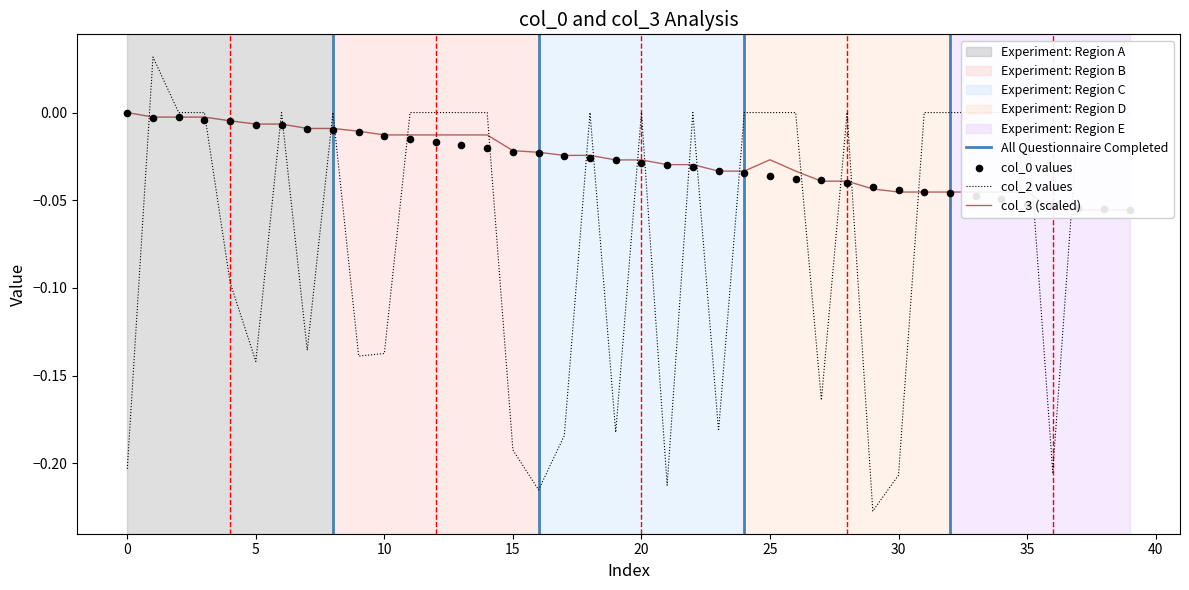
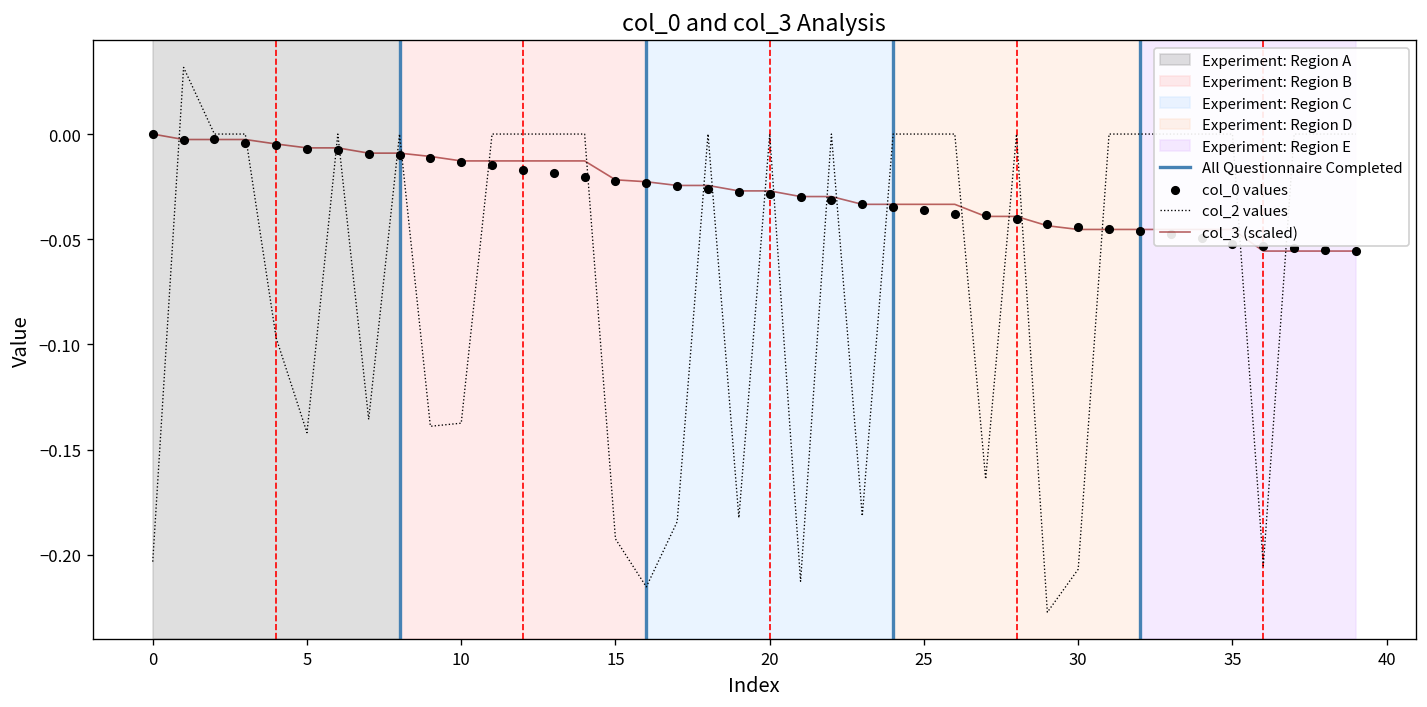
col_3 (scaled), 25: -0.027 -> -0.033
